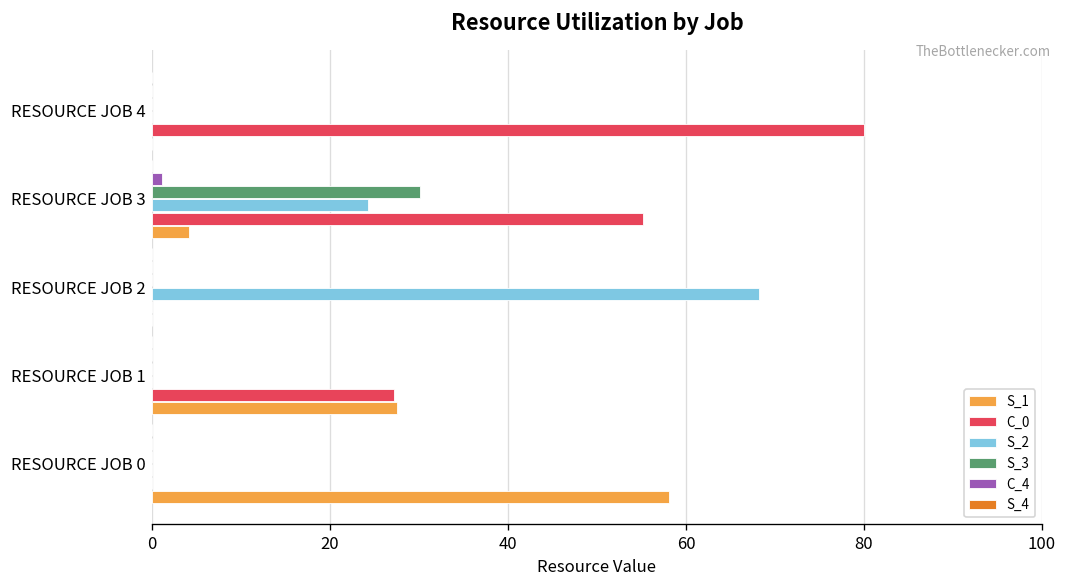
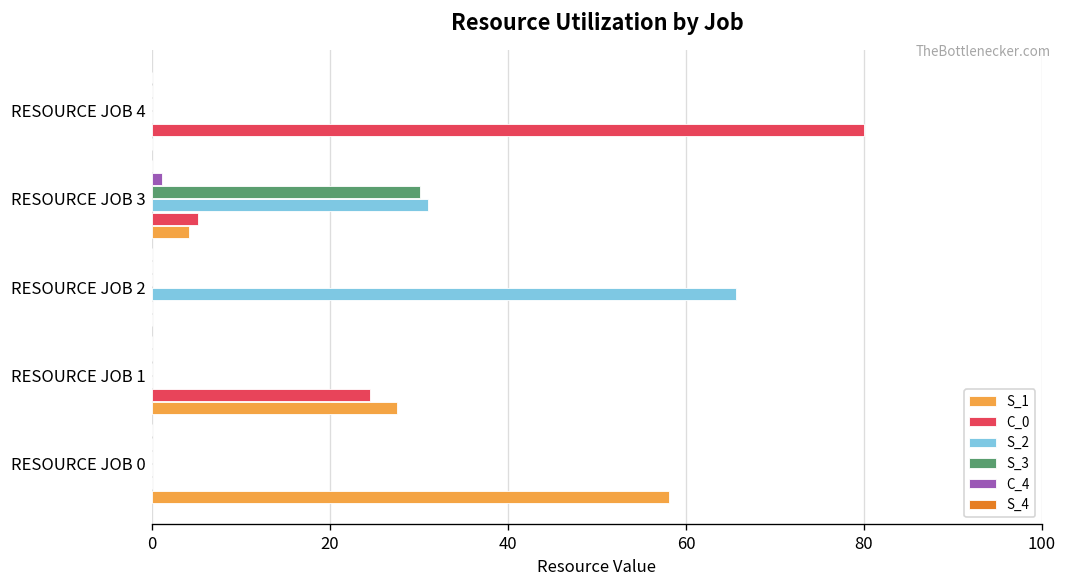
S_2, RESOURCE JOB 3: 24 -> 31
C_0, RESOURCE JOB 3: 55 -> 5
S_2, RESOURCE JOB 2: 68 -> 66
C_0, RESOURCE JOB 1: 27 -> 25
